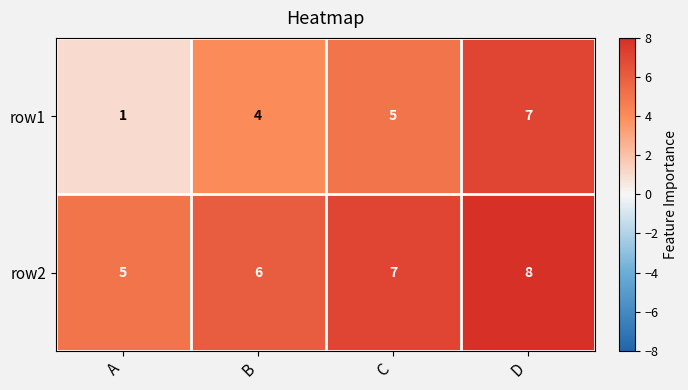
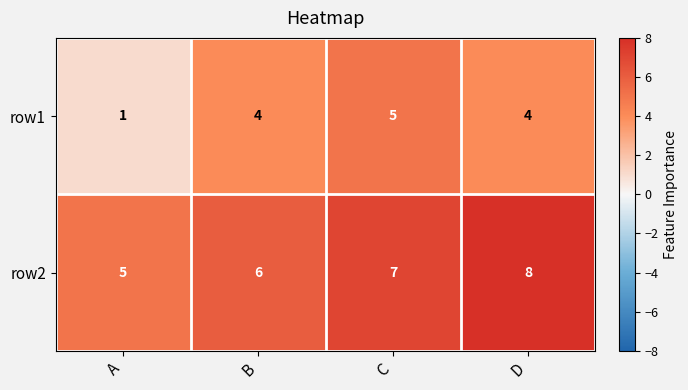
row1, D: 7 -> 4
